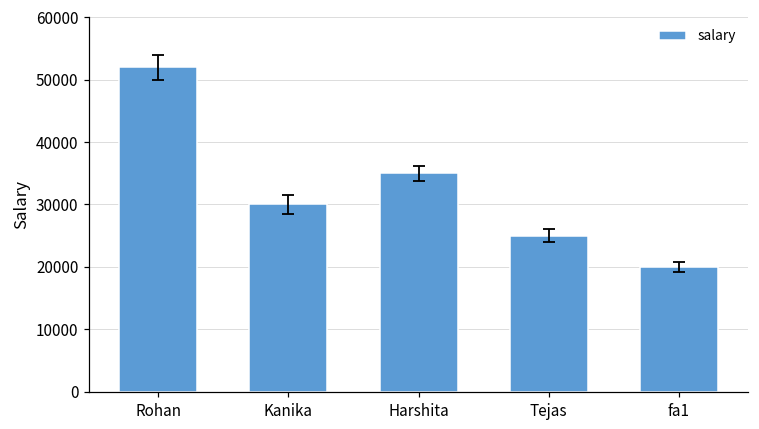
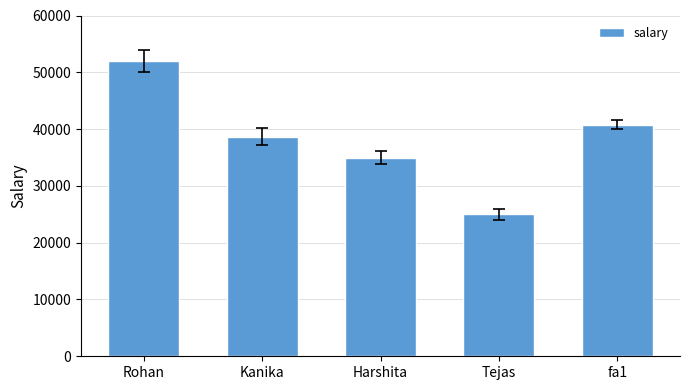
salary, Kanika: 30000 -> 39000
salary, fa1: 20000 -> 41000
